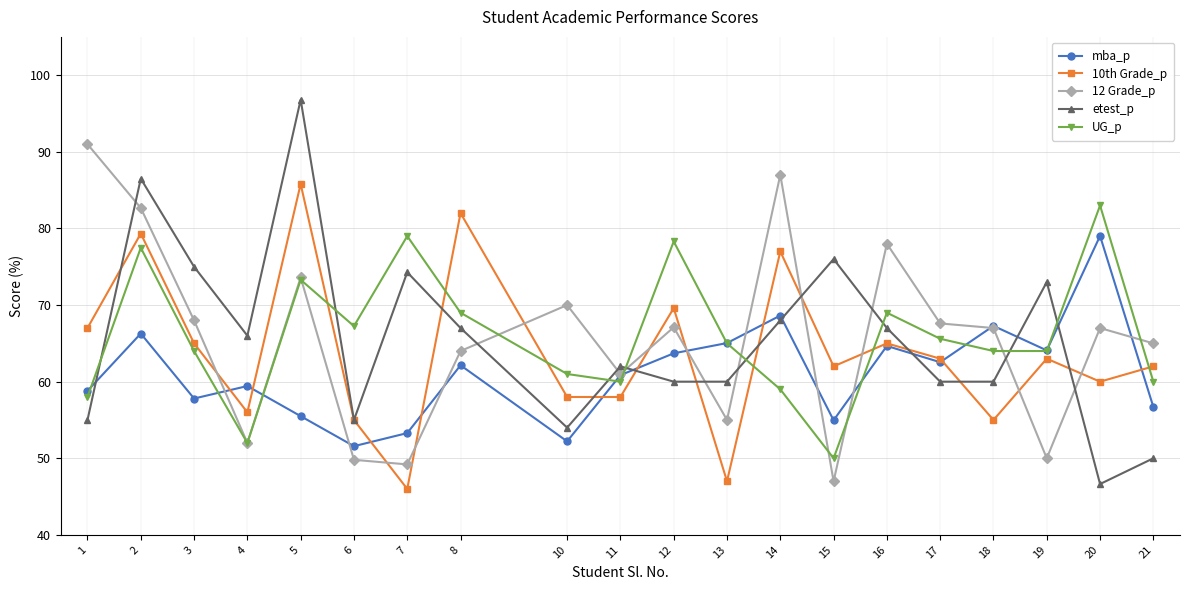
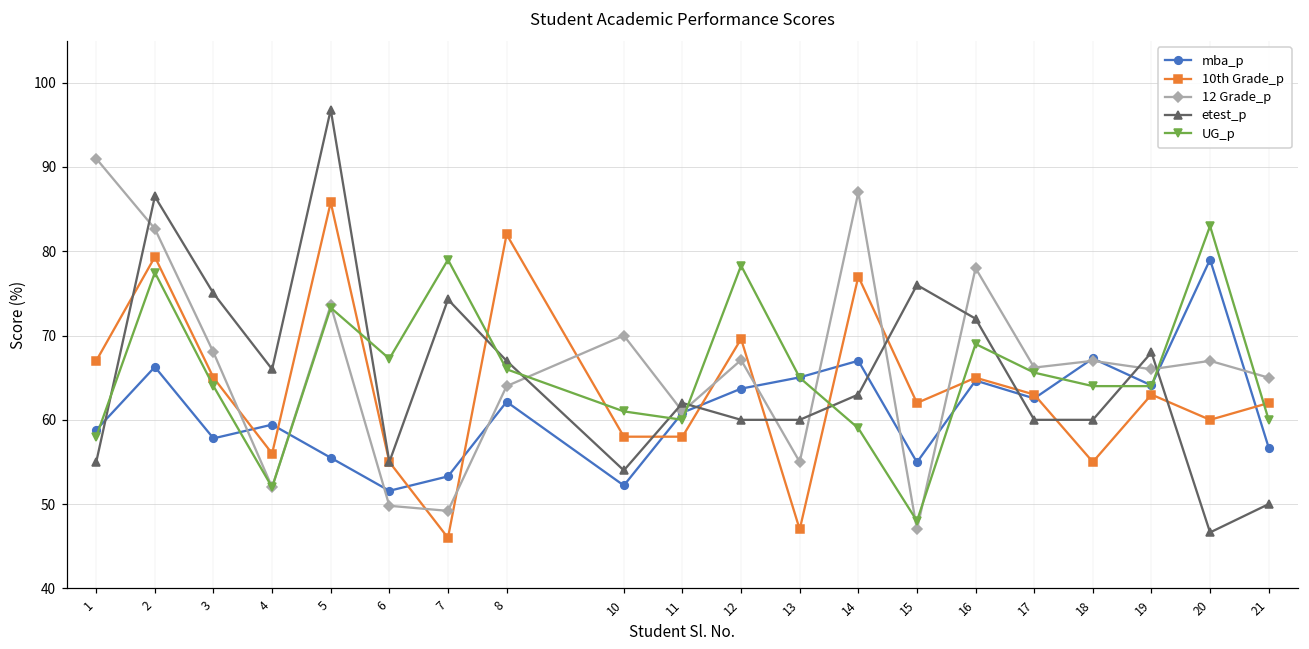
UG_p, 8: 69 -> 66
mba_p, 14: 69 -> 67
etest_p, 14: 68 -> 63
UG_p, 15: 50 -> 48
etest_p, 16: 67 -> 72
12 Grade_p, 17: 68 -> 66
12 Grade_p, 19: 50 -> 66
etest_p, 19: 73 -> 68
